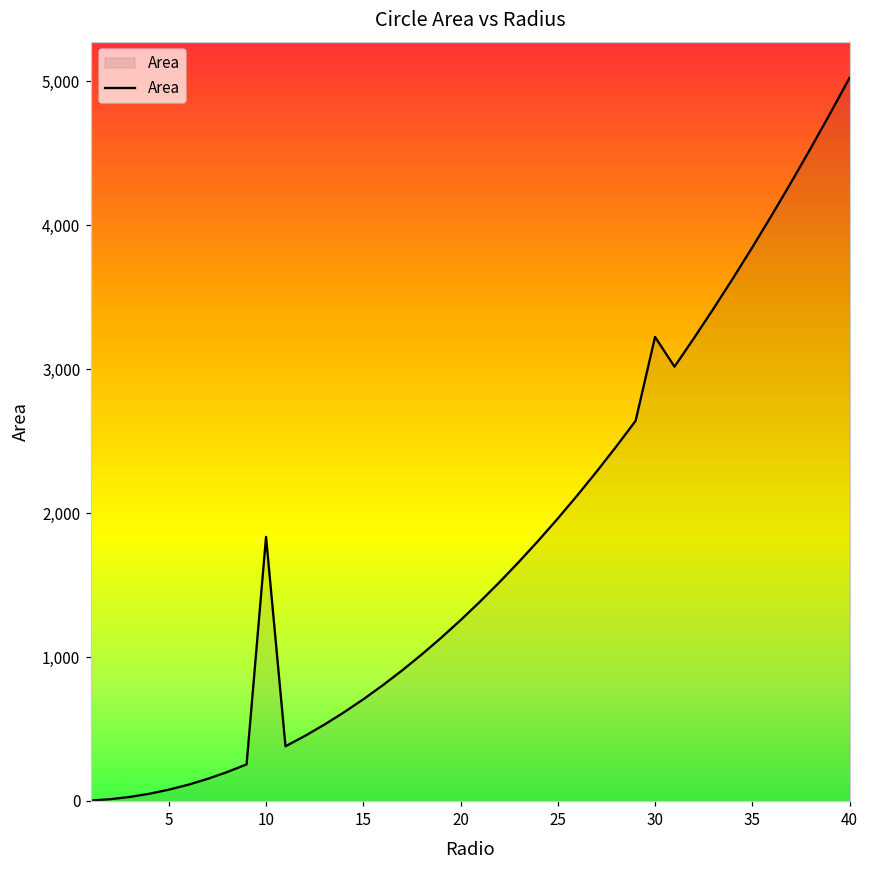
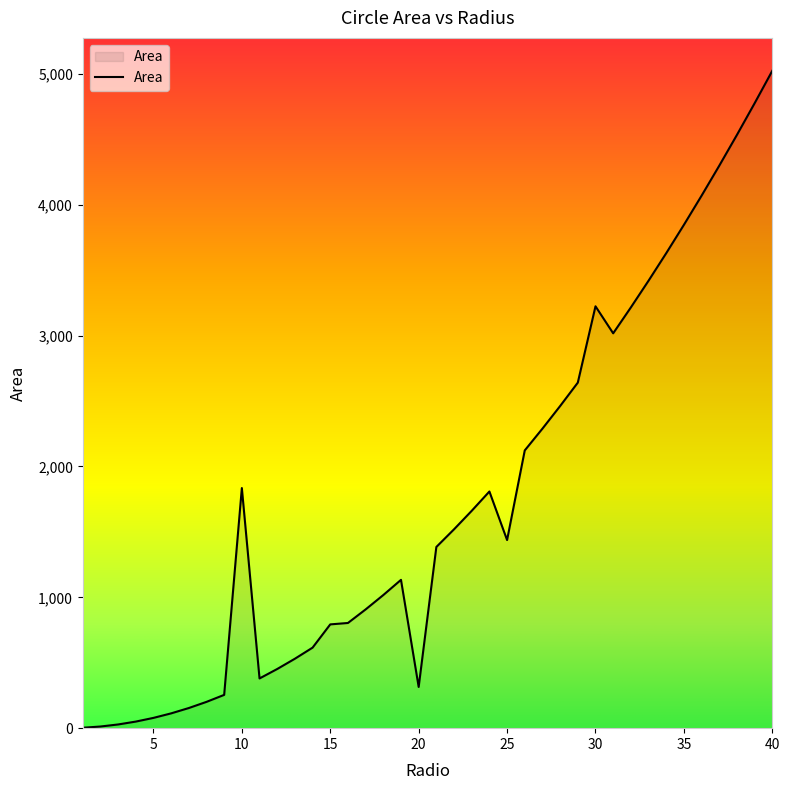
15: 710 -> 790
20: 1,260 -> 320
25: 1,960 -> 1,440
